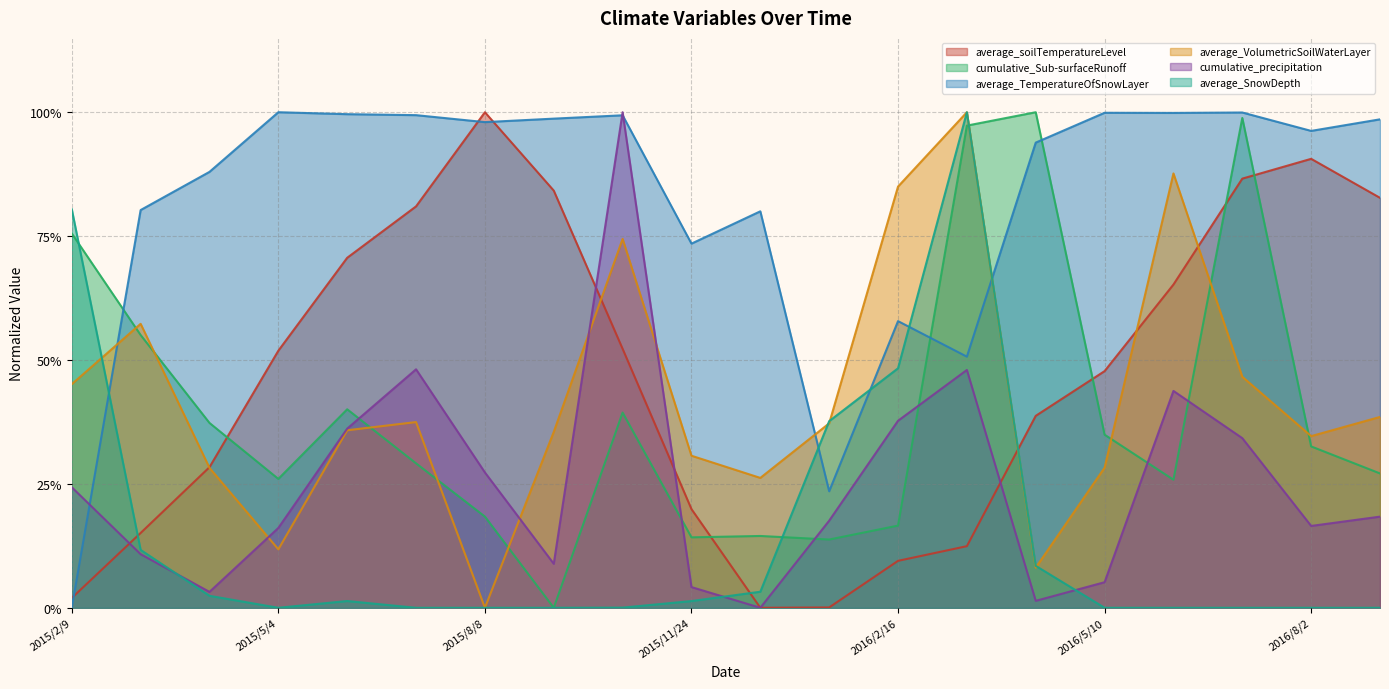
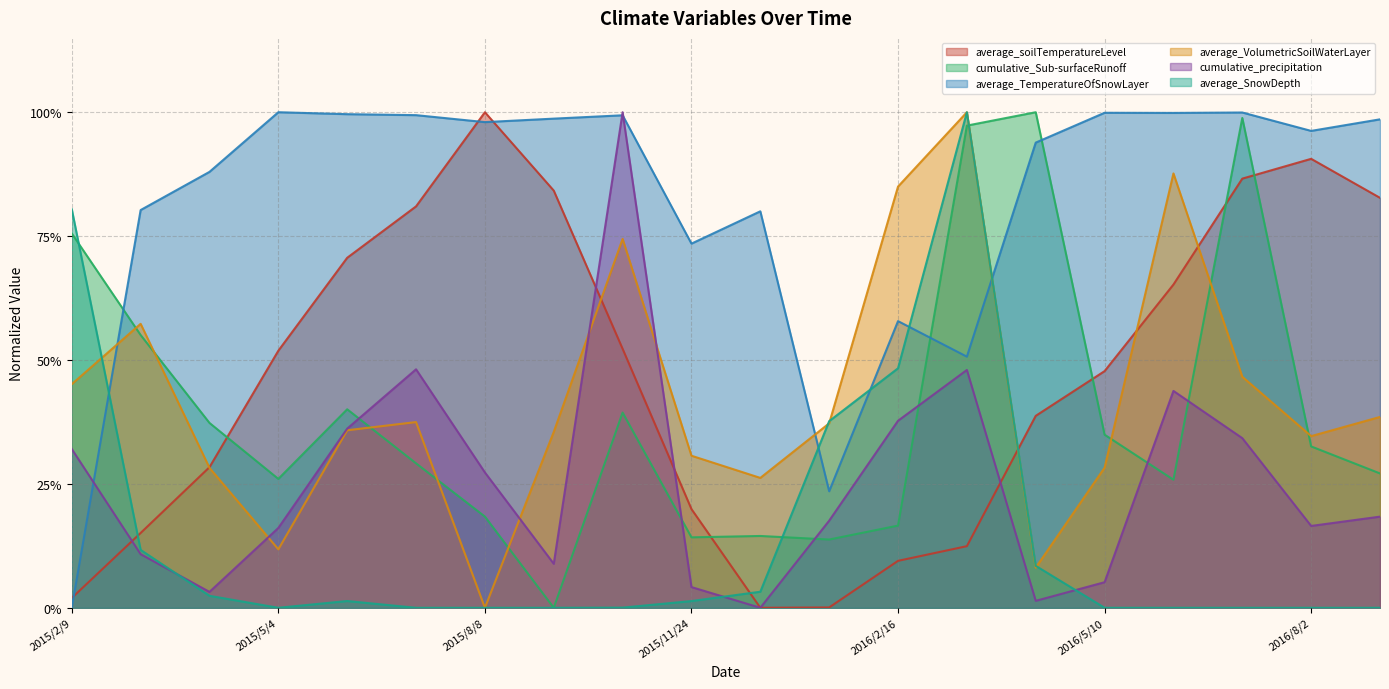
cumulative_precipitation, 2015/2/9: 24% -> 32%
